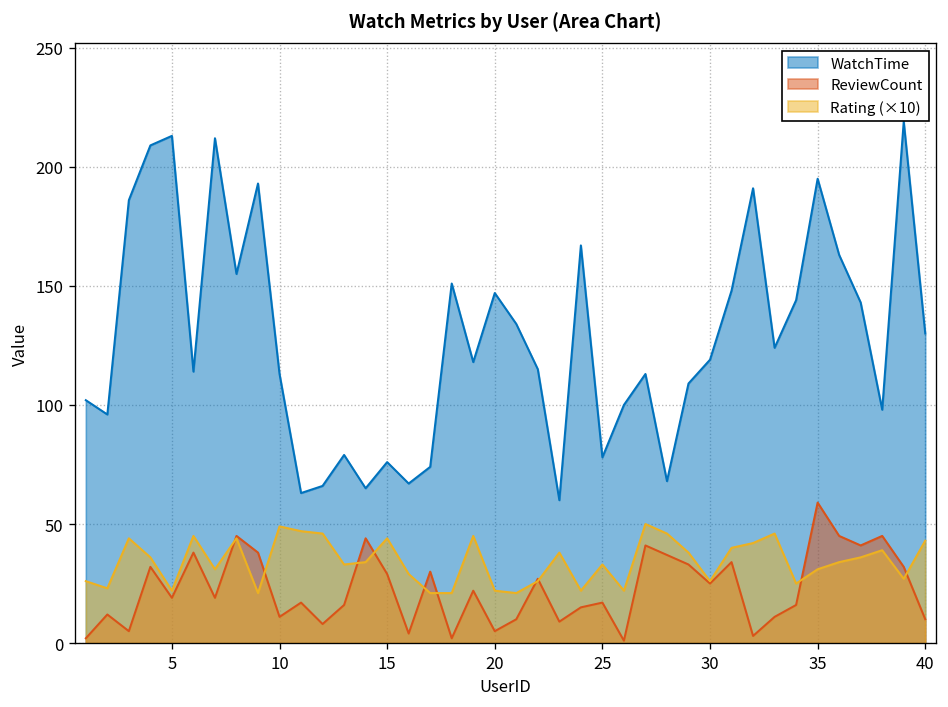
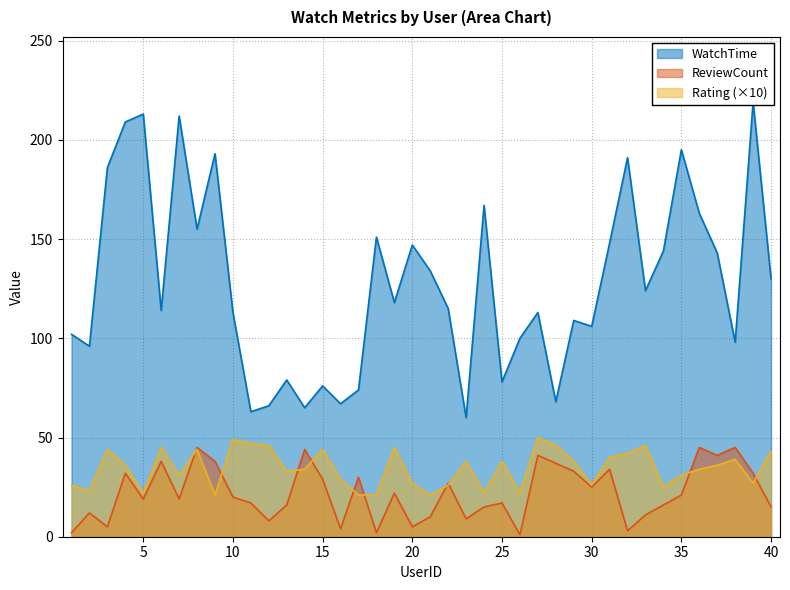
ReviewCount, 10: 11 -> 20
Rating (×10), 20: 22 -> 27
Rating (×10), 25: 33 -> 38
WatchTime, 30: 119 -> 106
ReviewCount, 35: 59 -> 21
ReviewCount, 40: 10 -> 15
